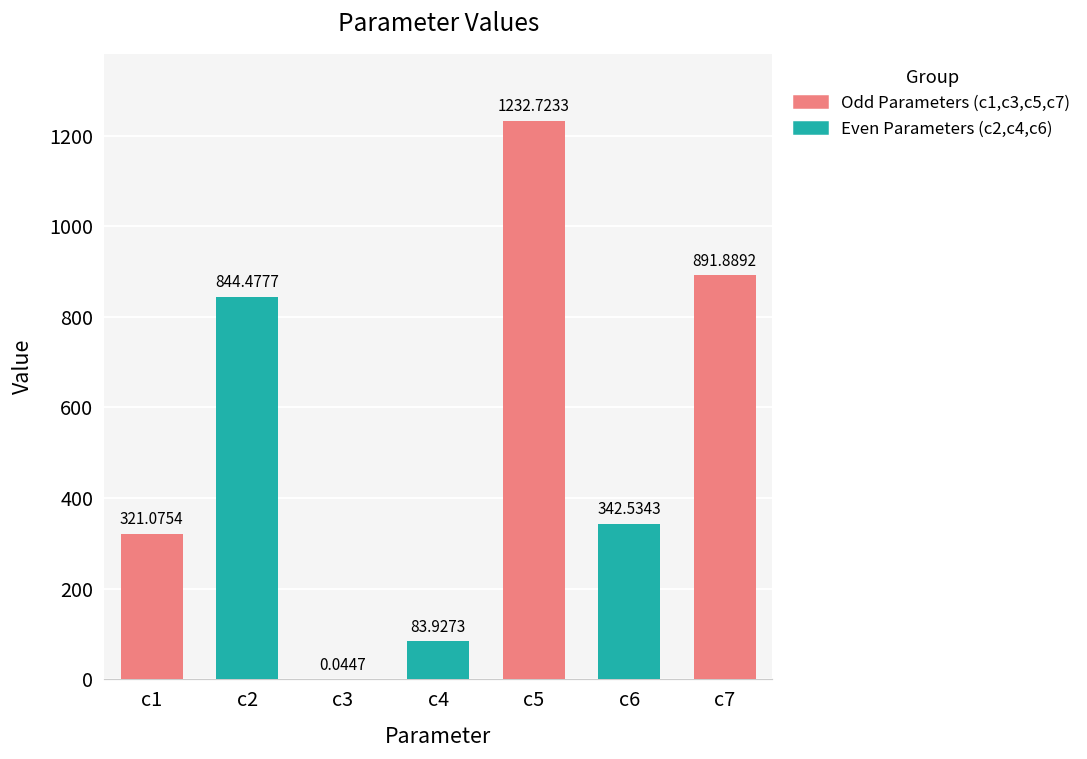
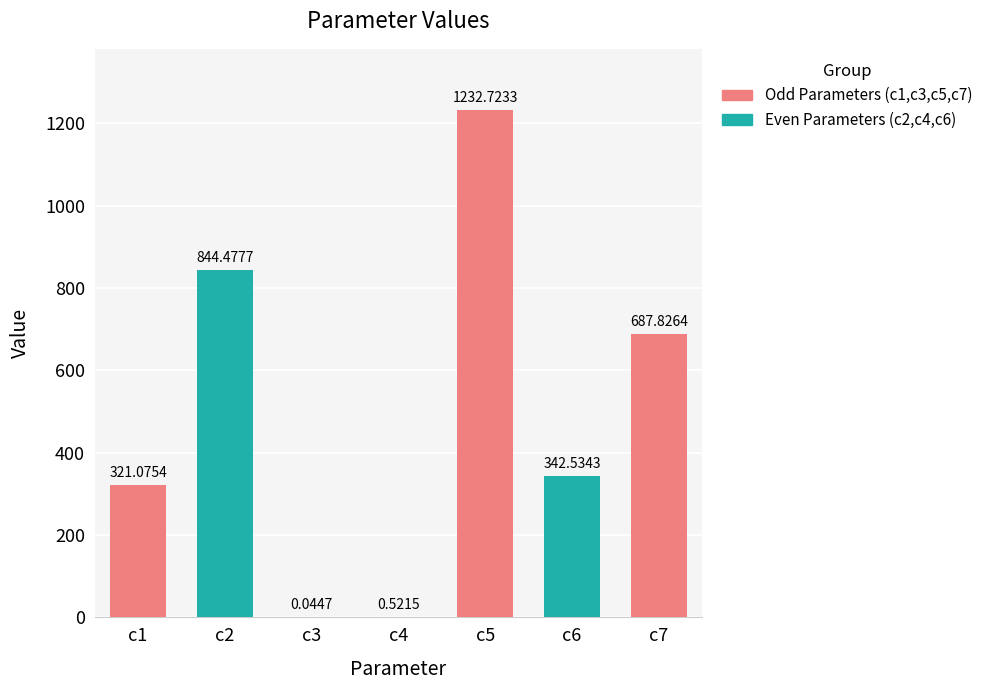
c4: 83.9273 -> 0.5215
c7: 891.8892 -> 687.8264
